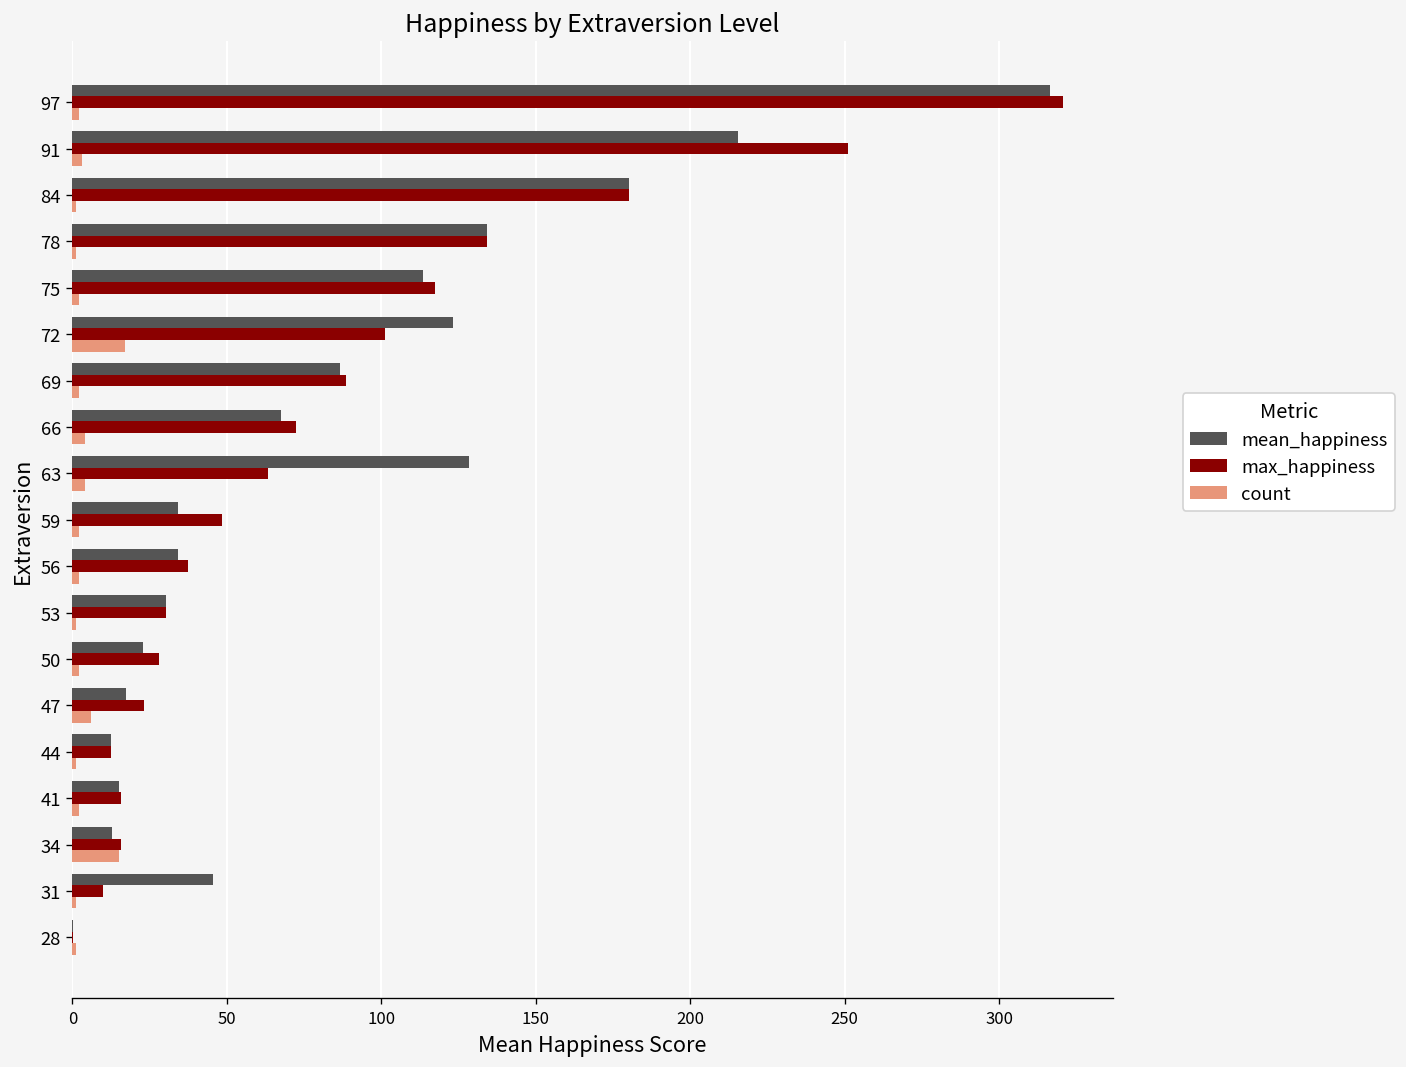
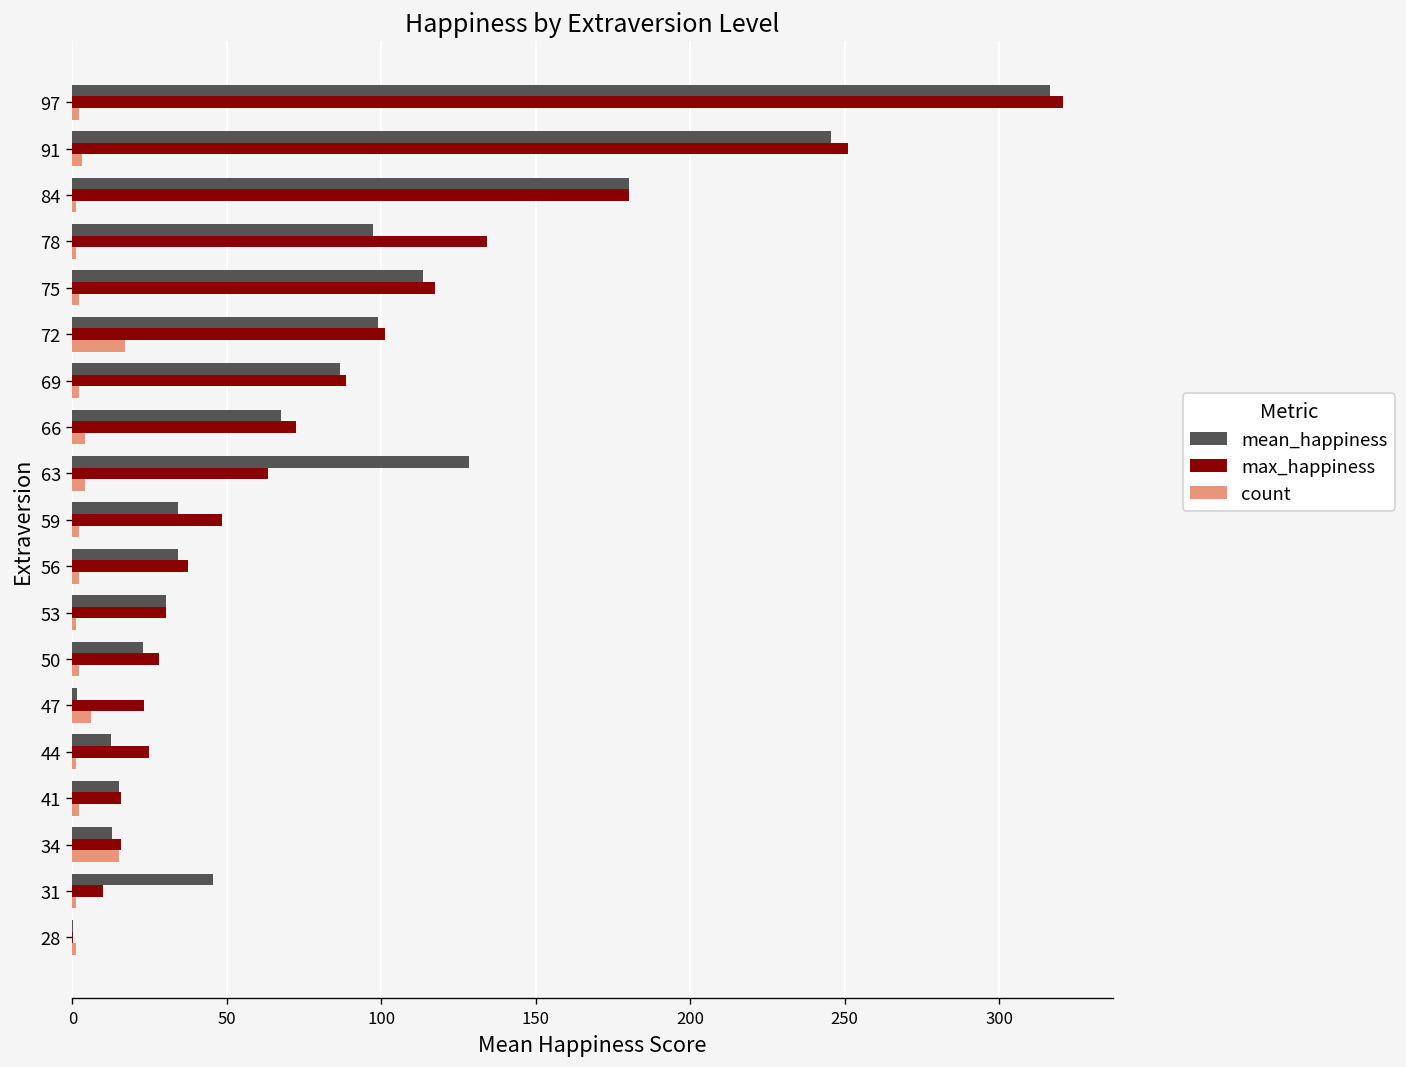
mean_happiness, 91: 215 -> 246
mean_happiness, 78: 134 -> 97
mean_happiness, 72: 123 -> 99
mean_happiness, 47: 17 -> 2
max_happiness, 44: 12 -> 25
